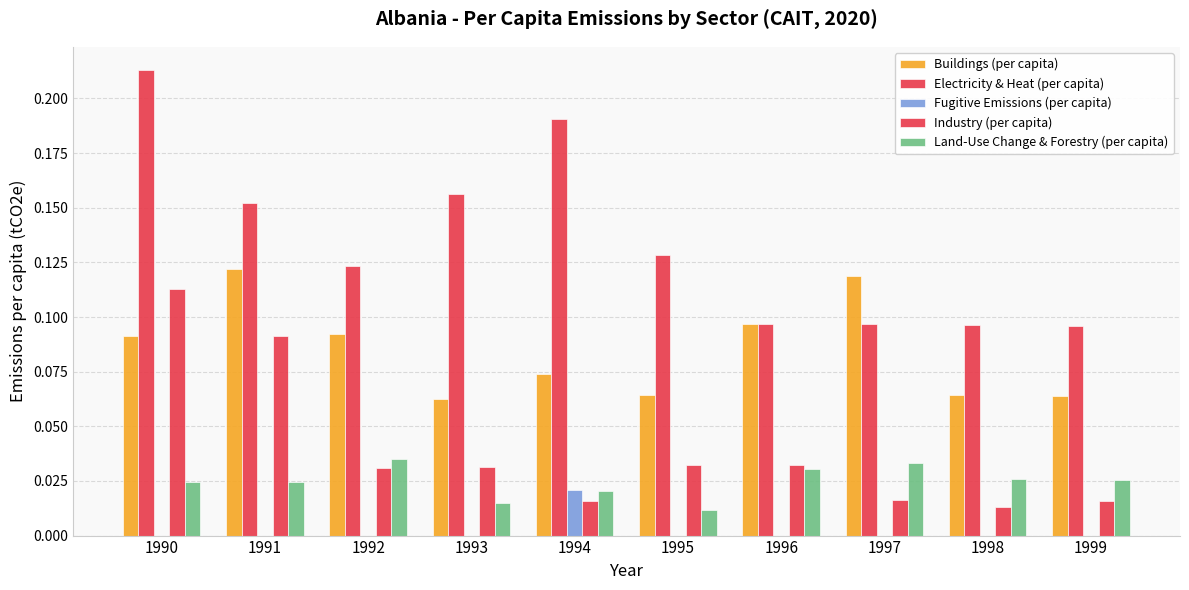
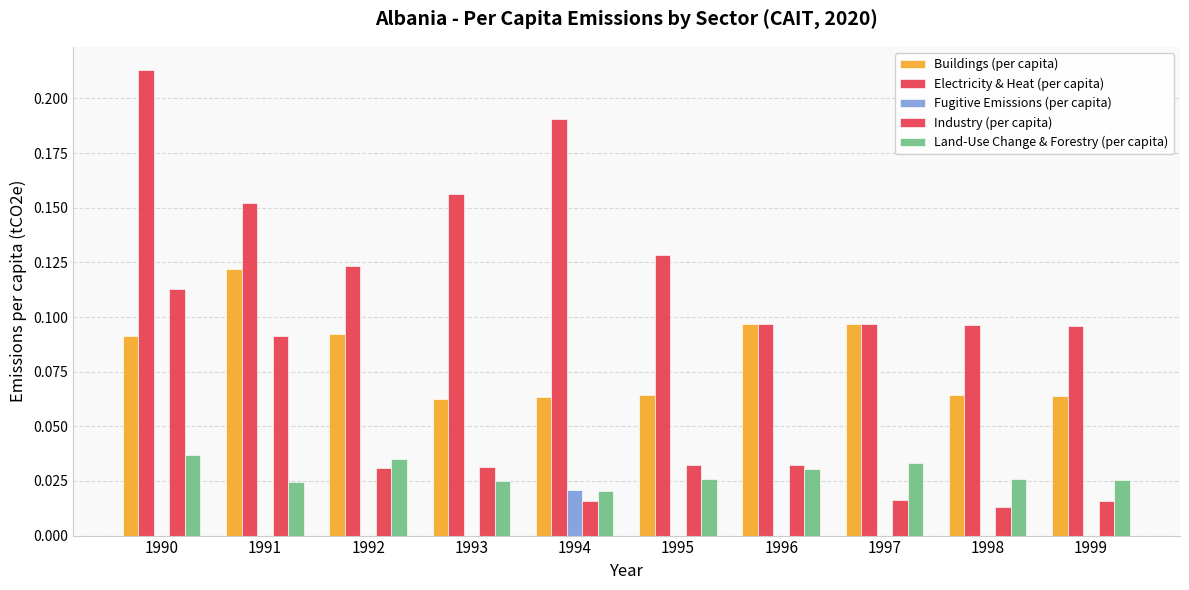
Land-Use Change & Forestry (per capita), 1990: 0.024 -> 0.037
Land-Use Change & Forestry (per capita), 1993: 0.015 -> 0.025
Buildings (per capita), 1994: 0.074 -> 0.064
Land-Use Change & Forestry (per capita), 1995: 0.012 -> 0.026
Buildings (per capita), 1997: 0.119 -> 0.097
